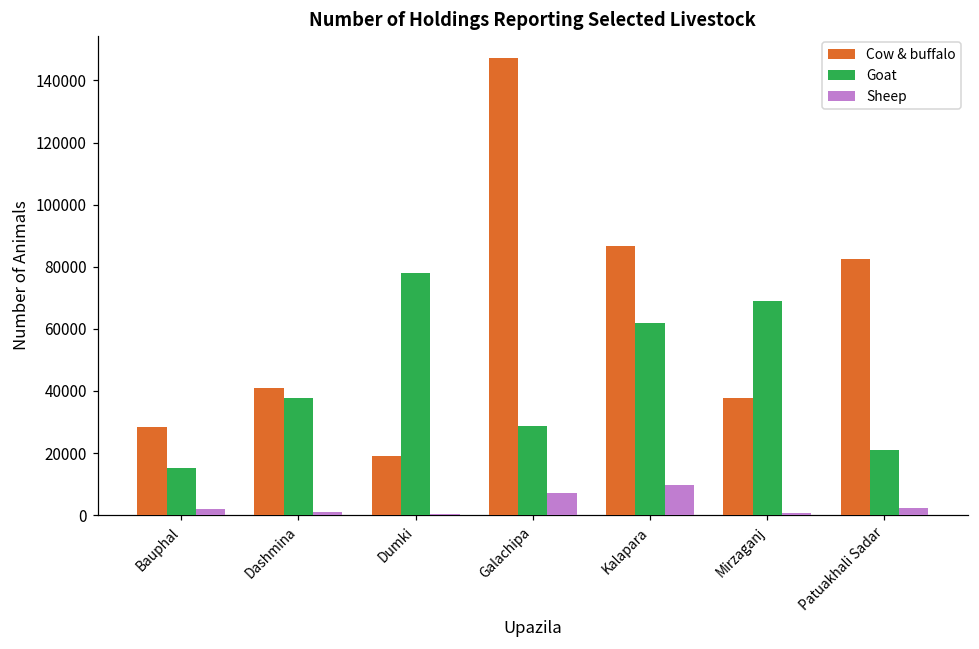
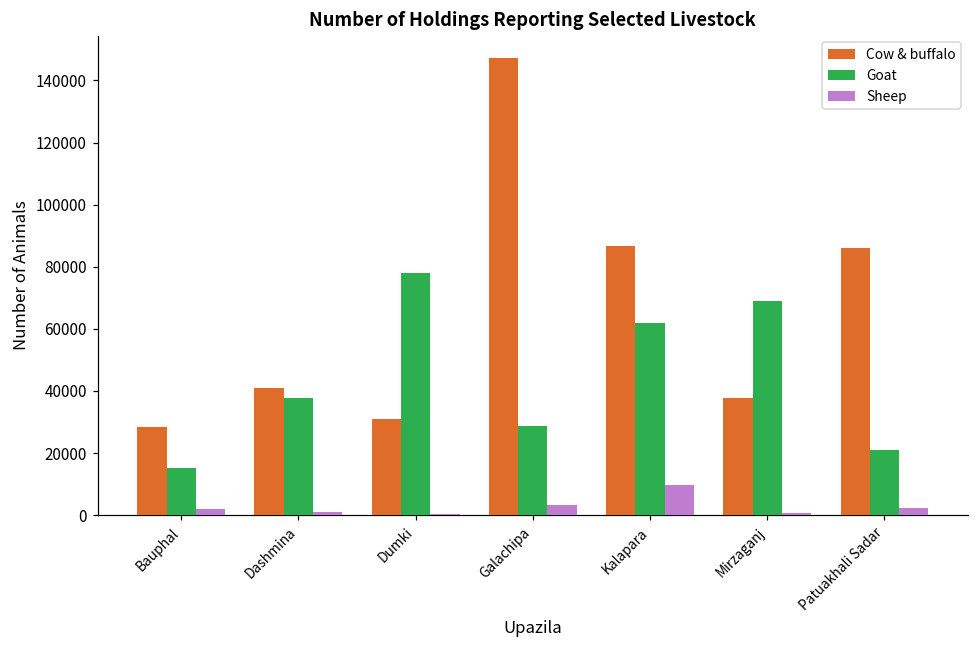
Cow & buffalo, Dumki: 19000 -> 31000
Sheep, Galachipa: 7000 -> 3000
Cow & buffalo, Patuakhali Sadar: 82000 -> 86000
